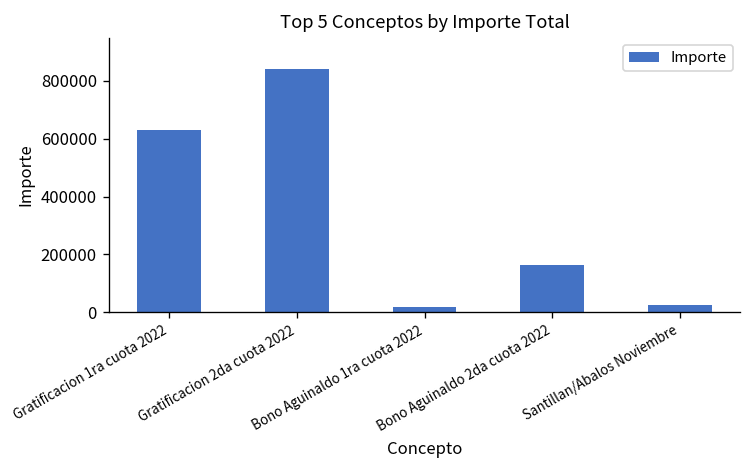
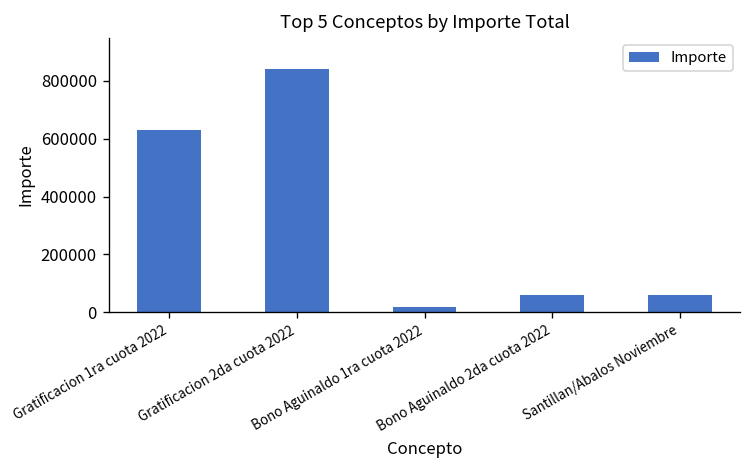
Bono Aguinaldo 2da cuota 2022: 160000 -> 60000
Santillan/Abalos Noviembre: 20000 -> 60000
